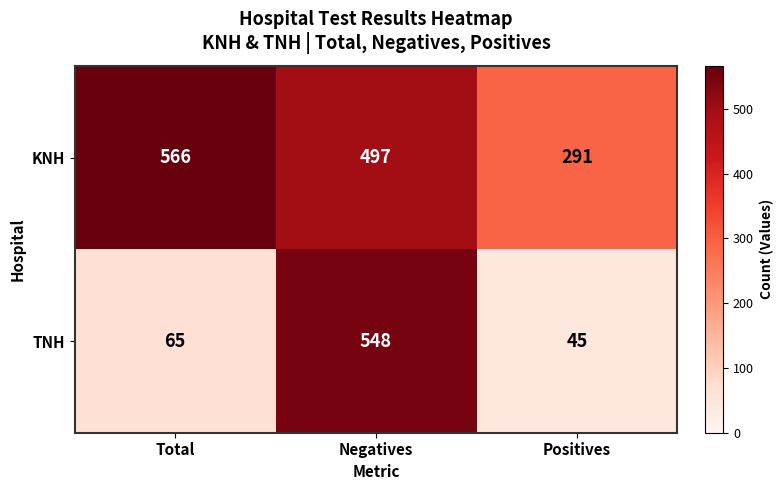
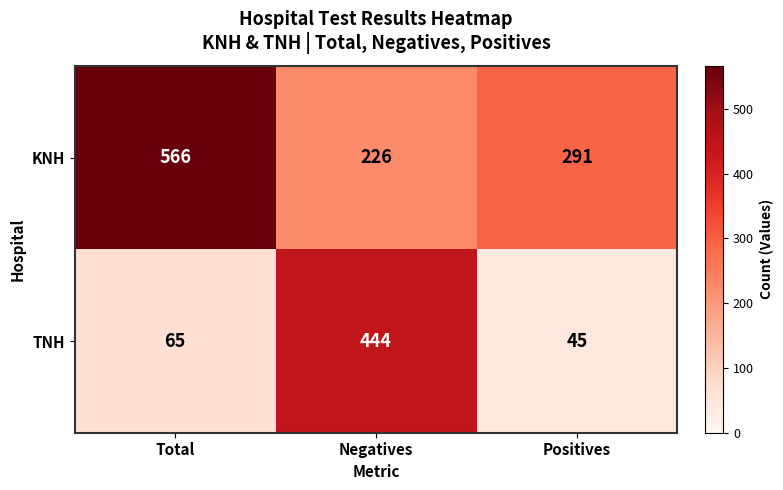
KNH, Negatives: 497 -> 226
TNH, Negatives: 548 -> 444
